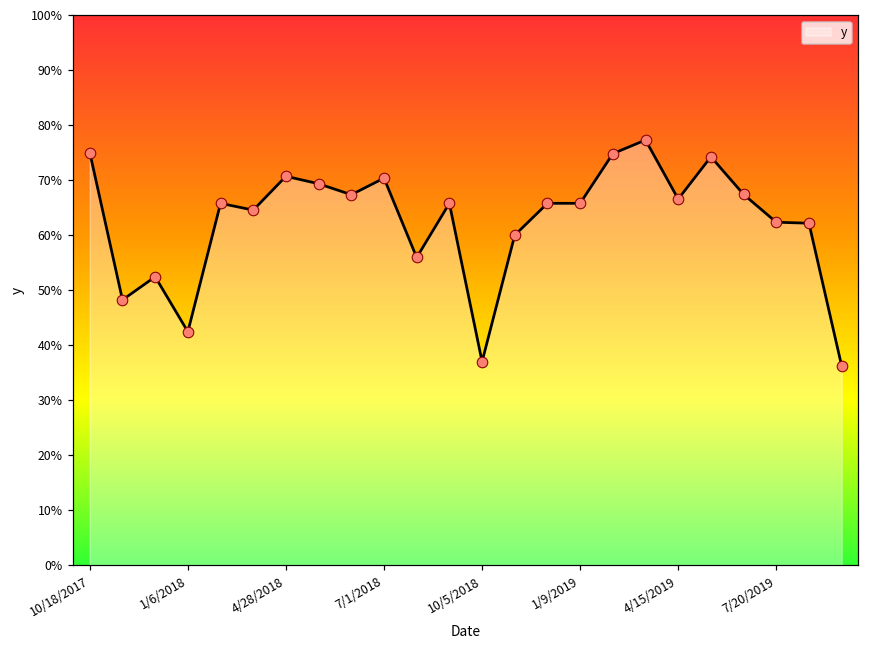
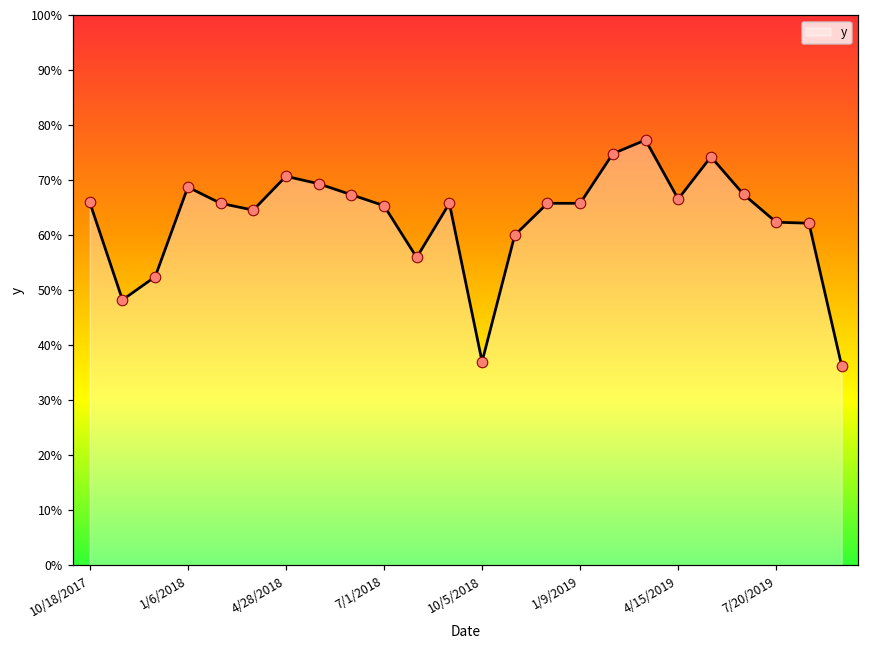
10/18/2017: 75% -> 66%
1/6/2018: 42% -> 69%
7/1/2018: 70% -> 65%
